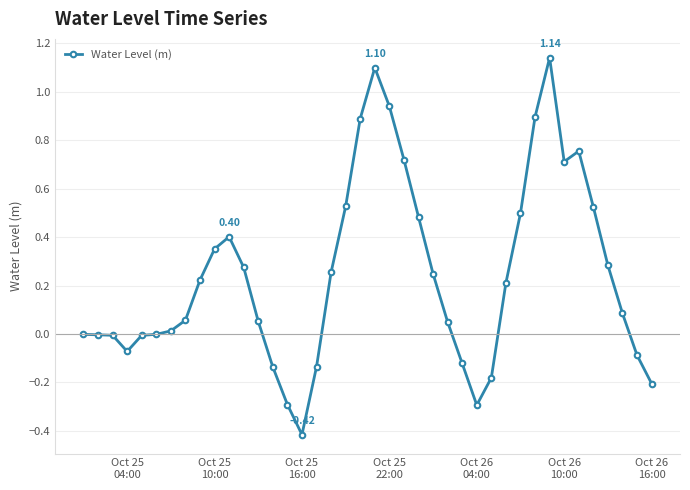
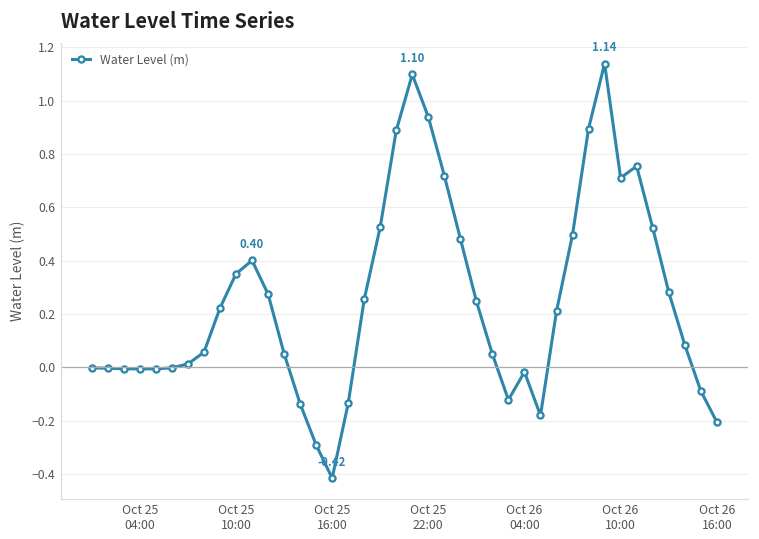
Oct 25 04:00: -0.07 -> -0.01
Oct 26 04:00: -0.29 -> -0.02
